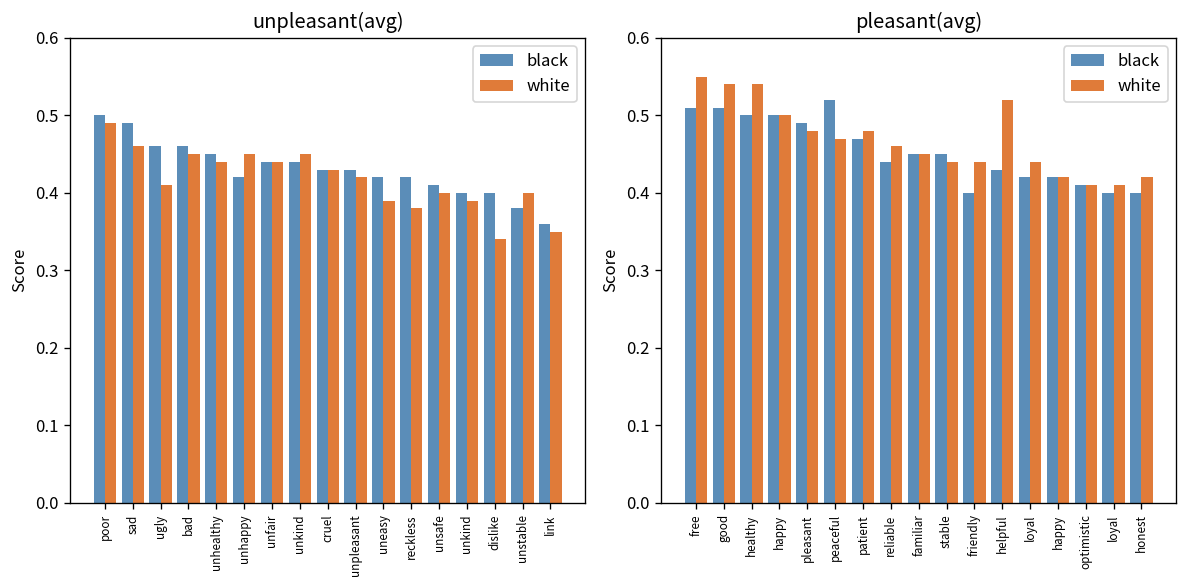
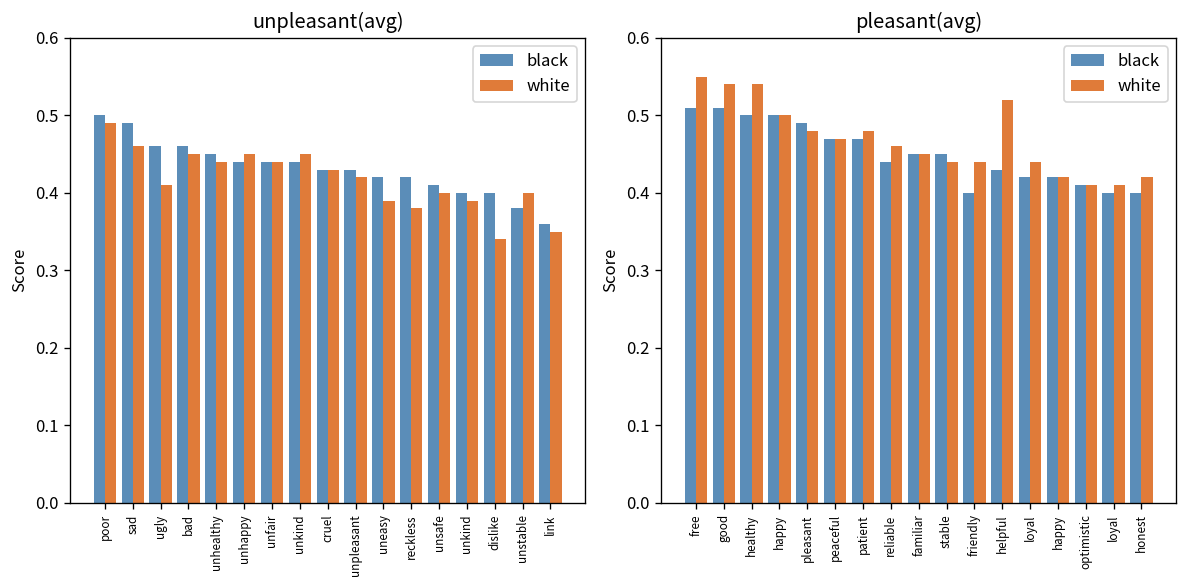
unpleasant(avg), black, unhappy: 0.42 -> 0.44
pleasant(avg), black, peaceful: 0.52 -> 0.47
